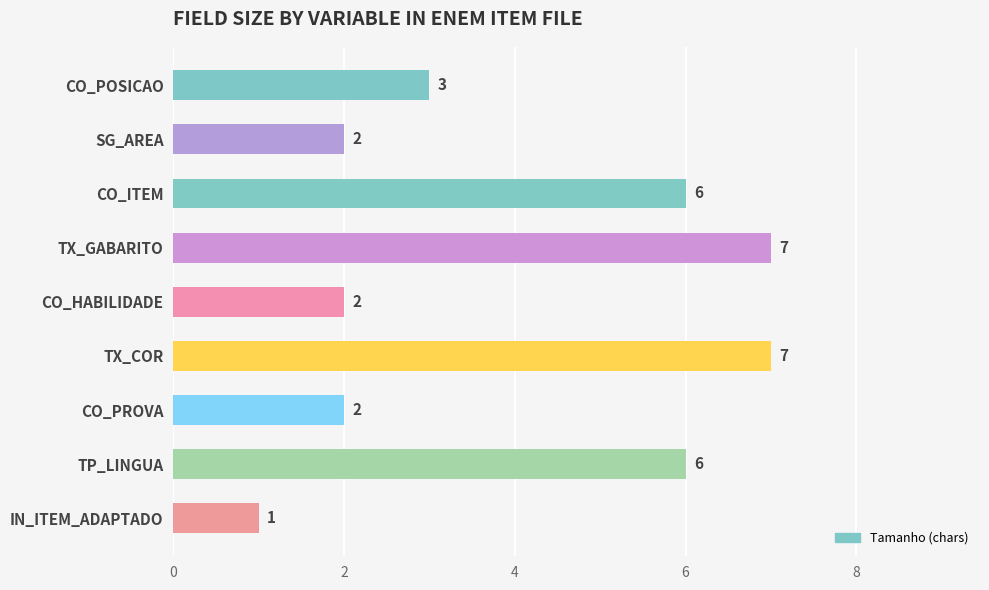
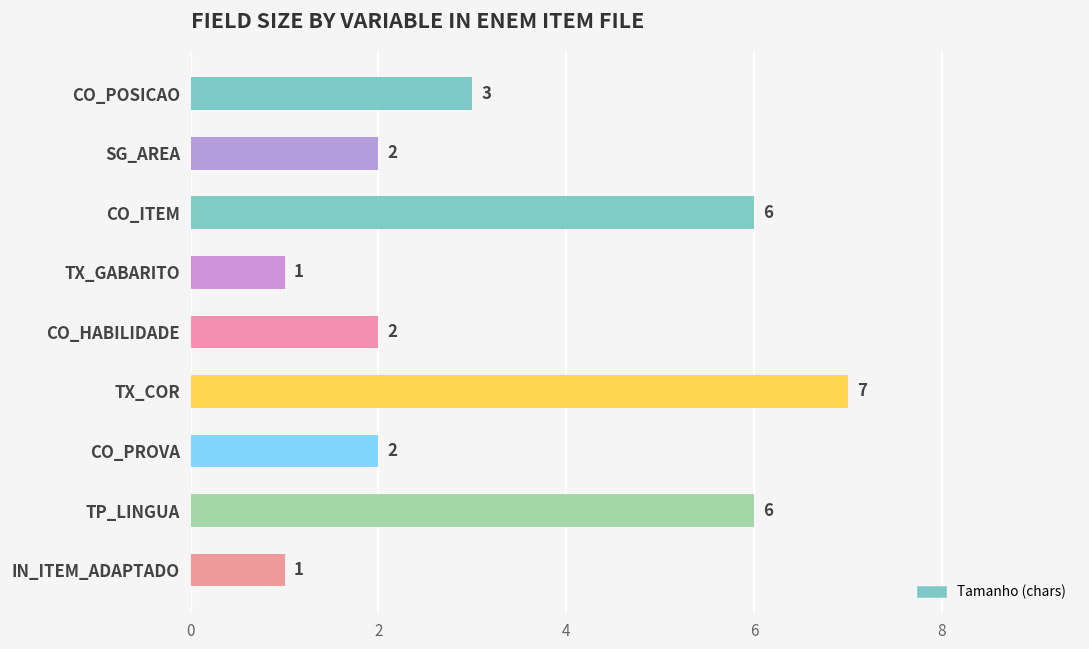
TX_GABARITO: 7 -> 1
